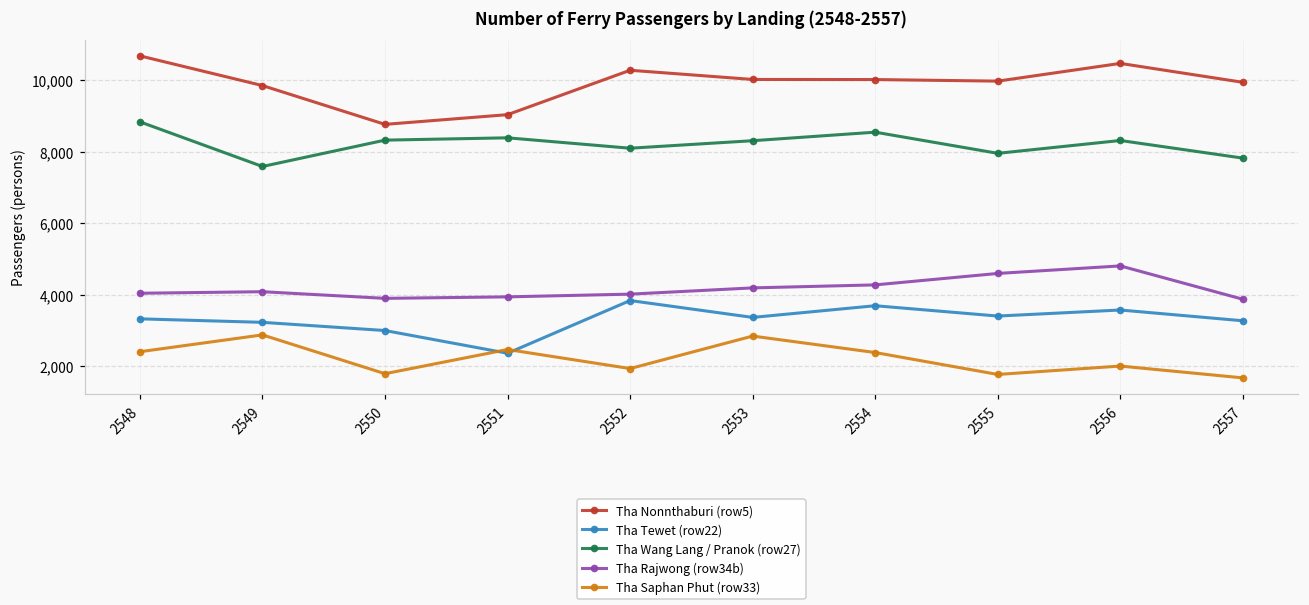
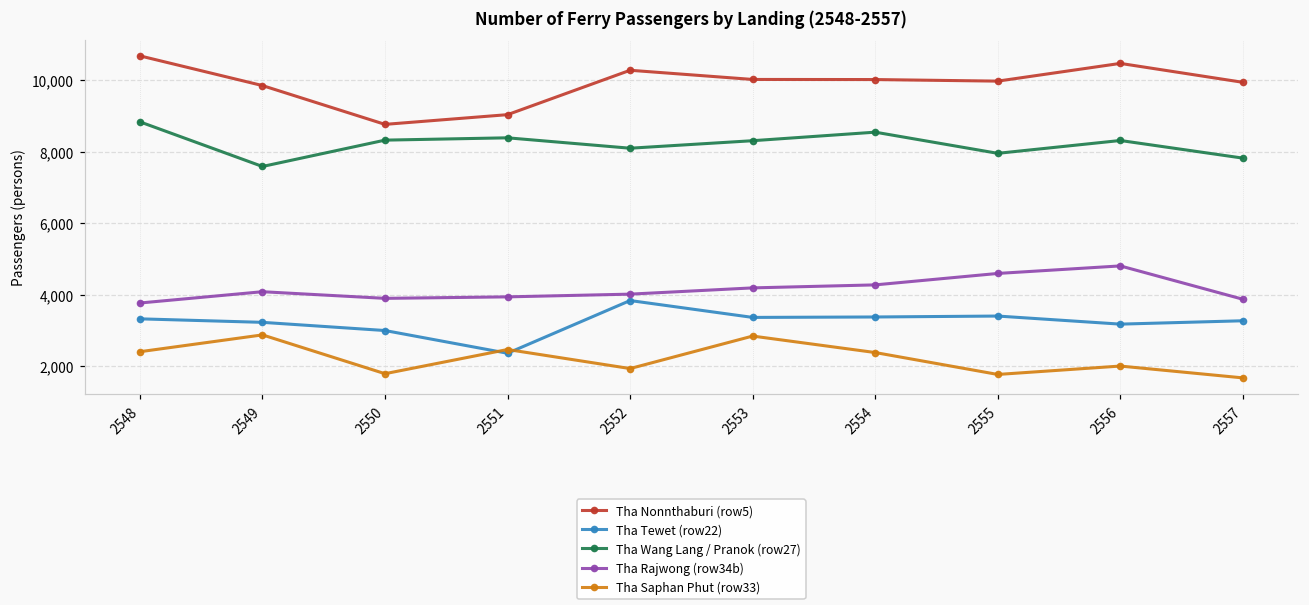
Tha Rajwong (row34b), 2548: 4,000 -> 3,800
Tha Tewet (row22), 2554: 3,700 -> 3,400
Tha Tewet (row22), 2556: 3,600 -> 3,200
